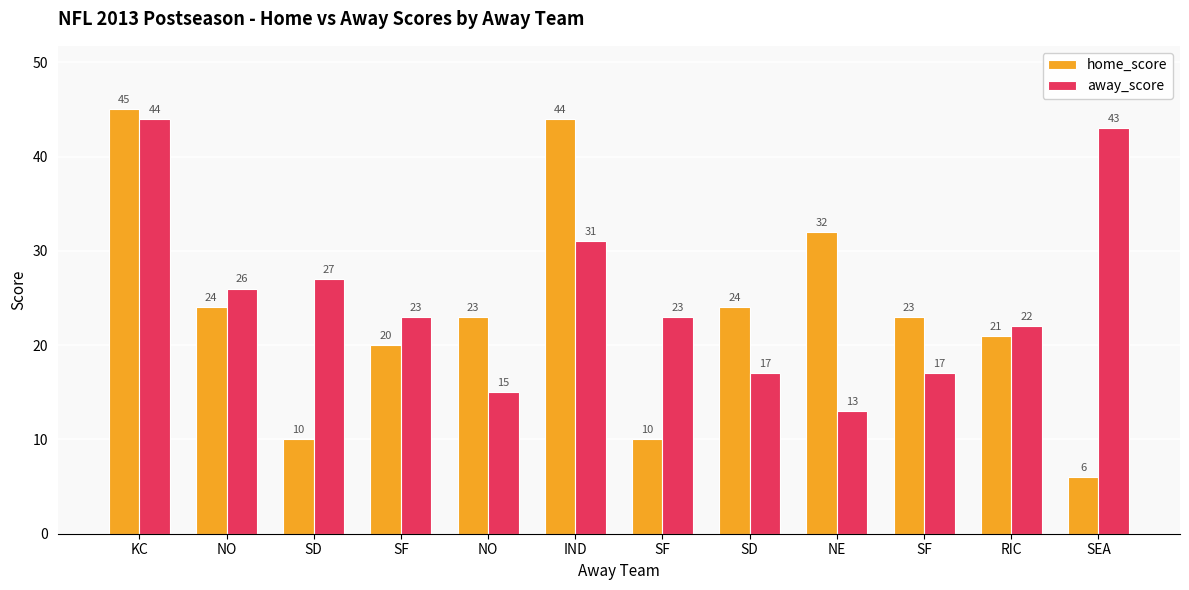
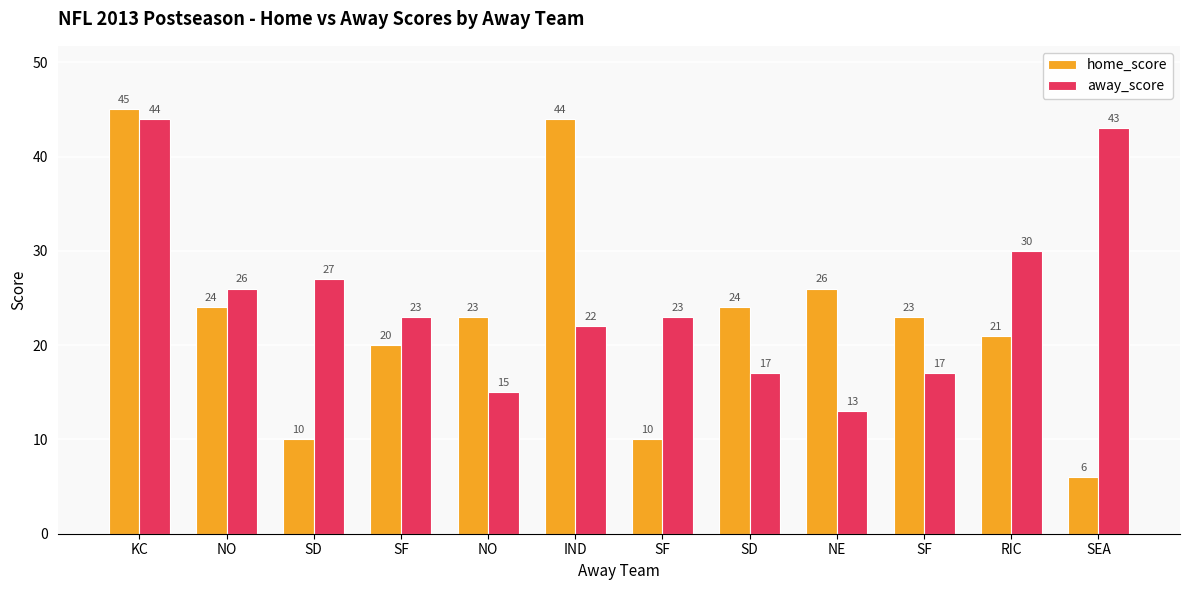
away_score, IND: 31 -> 22
home_score, NE: 32 -> 26
away_score, RIC: 22 -> 30
